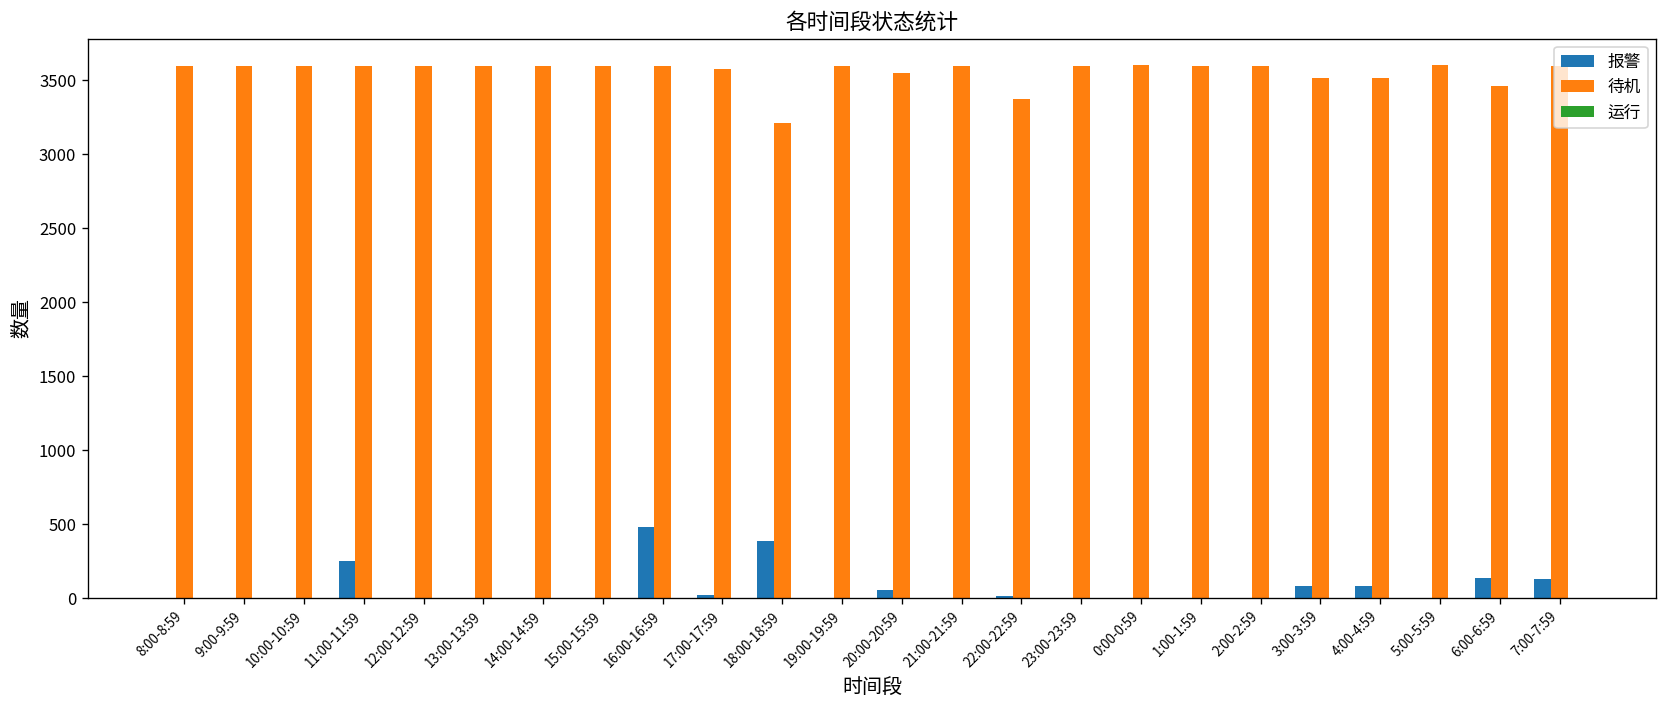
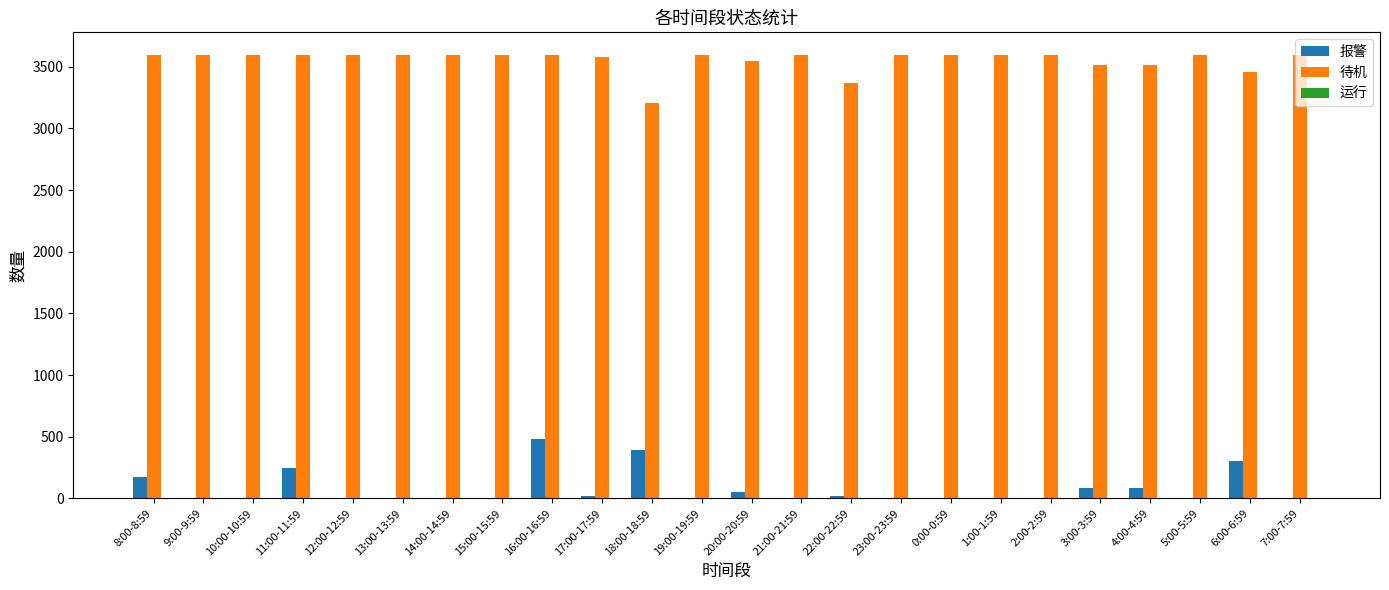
报警, 8:00-8:59: 0 -> 180
报警, 6:00-6:59: 140 -> 300
报警, 7:00-7:59: 130 -> 0
